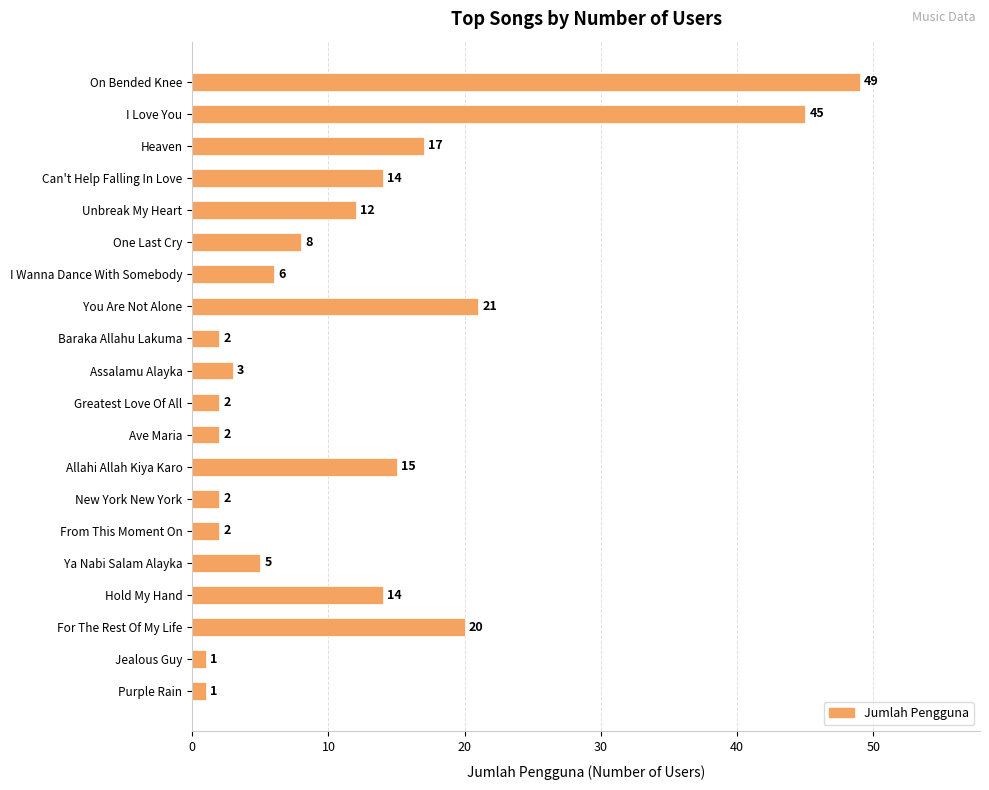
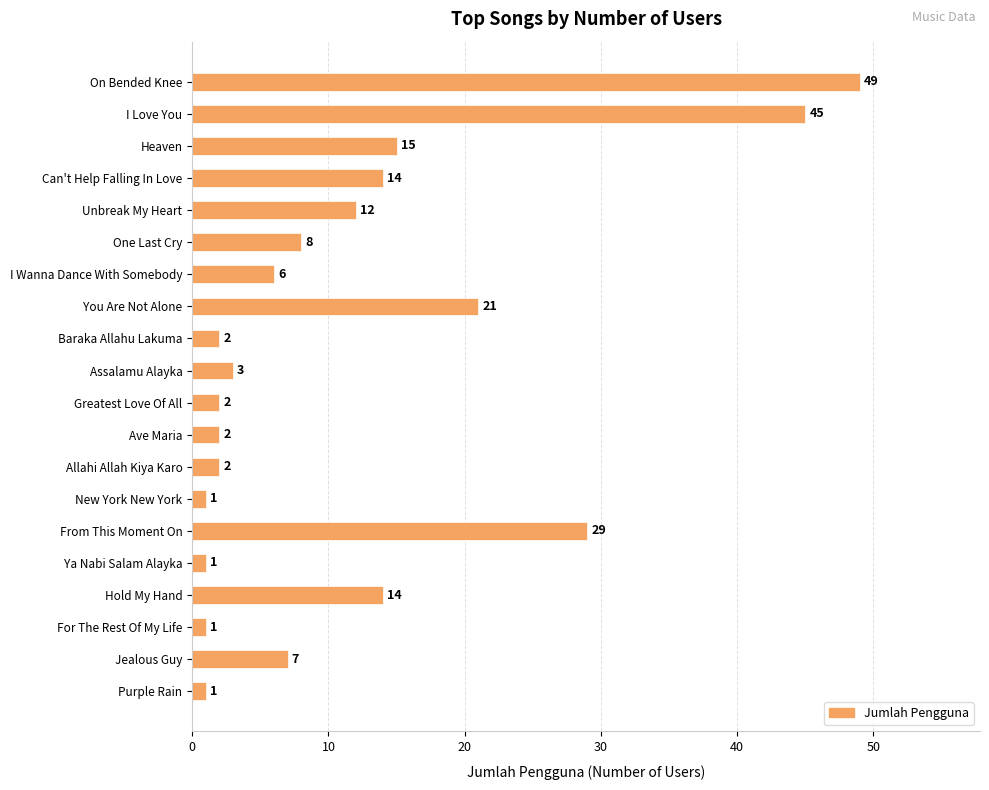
Heaven: 17 -> 15
Allahi Allah Kiya Karo: 15 -> 2
New York New York: 2 -> 1
From This Moment On: 2 -> 29
Ya Nabi Salam Alayka: 5 -> 1
For The Rest Of My Life: 20 -> 1
Jealous Guy: 1 -> 7
